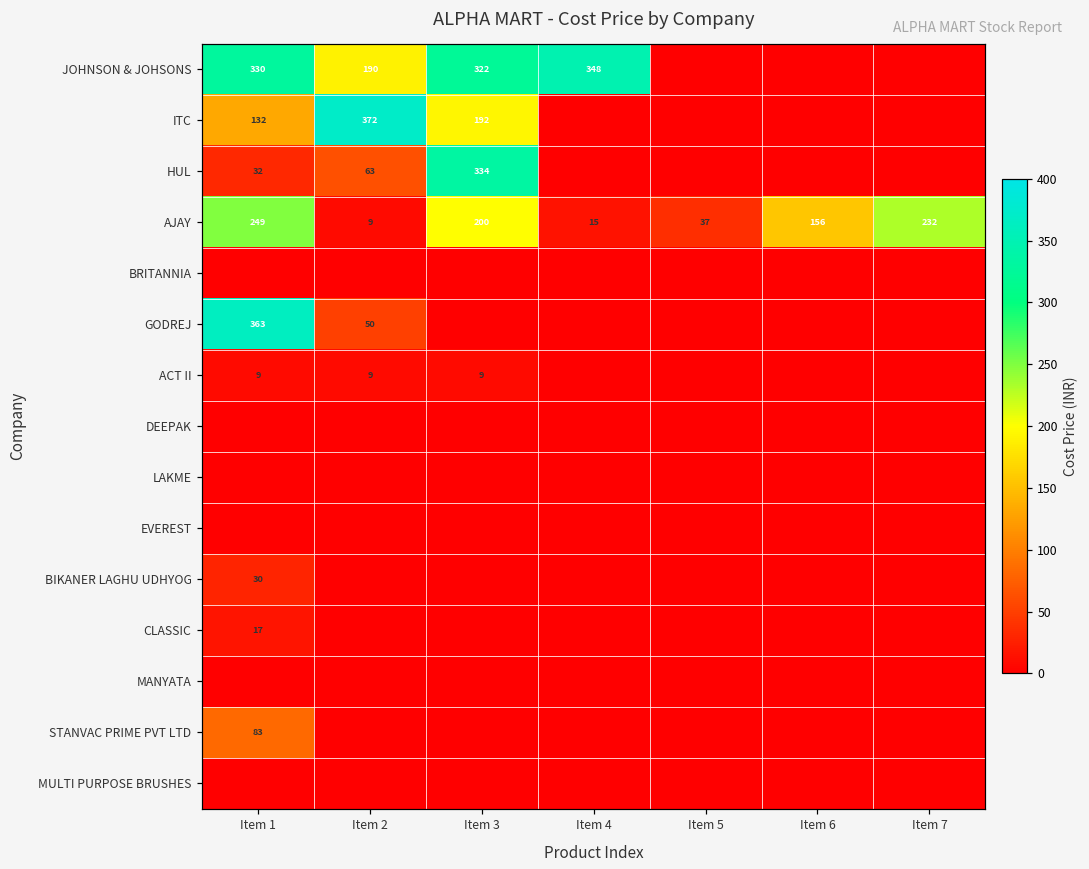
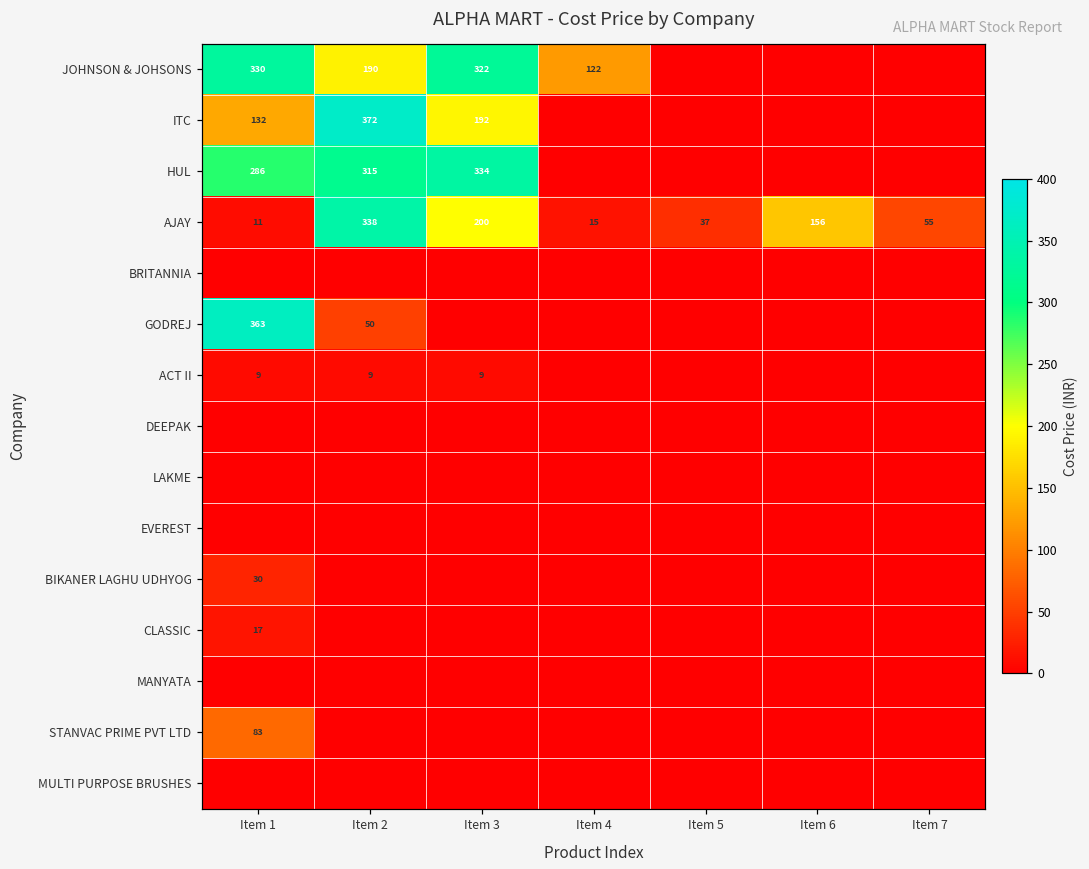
JOHNSON & JOHSONS, Item 4: 348 -> 122
HUL, Item 1: 32 -> 286
HUL, Item 2: 63 -> 315
AJAY, Item 1: 249 -> 11
AJAY, Item 2: 9 -> 338
AJAY, Item 7: 232 -> 55
